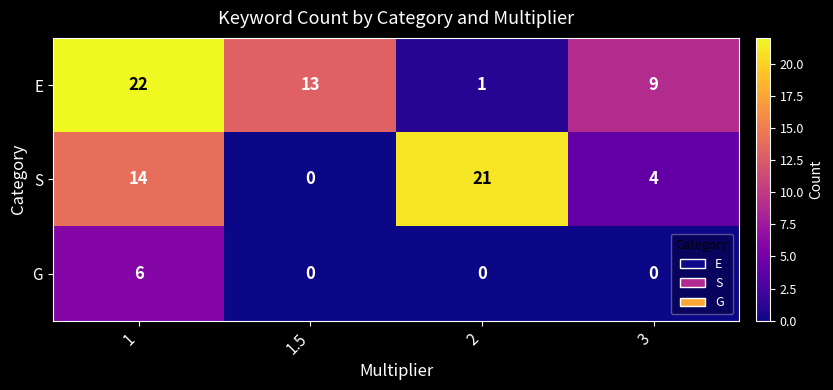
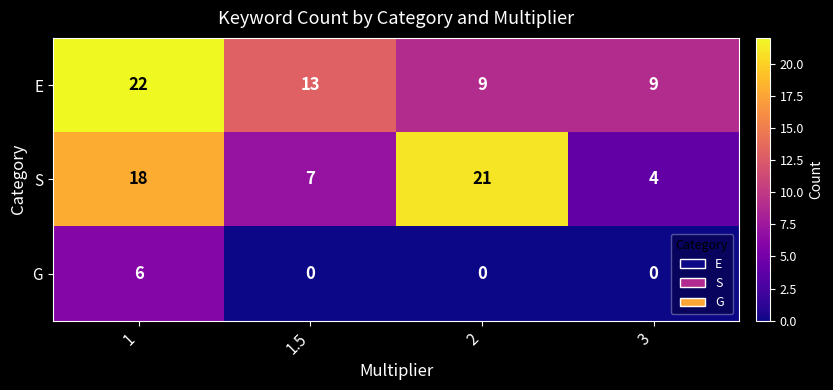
E, 2: 1 -> 9
S, 1: 14 -> 18
S, 1.5: 0 -> 7
